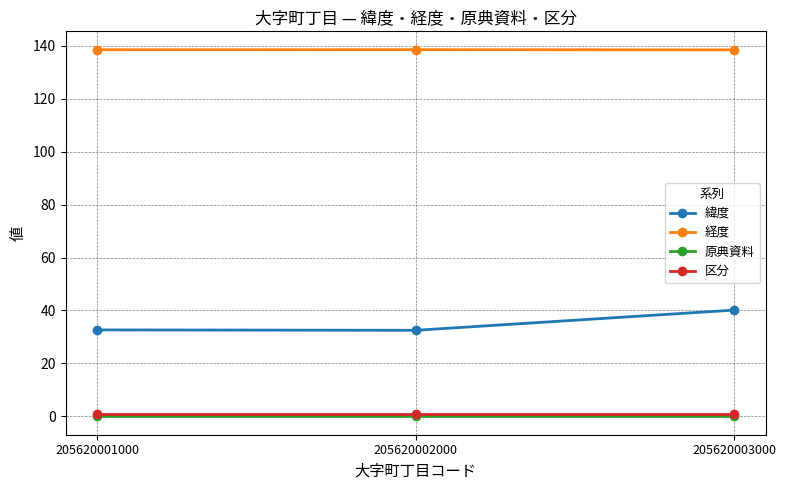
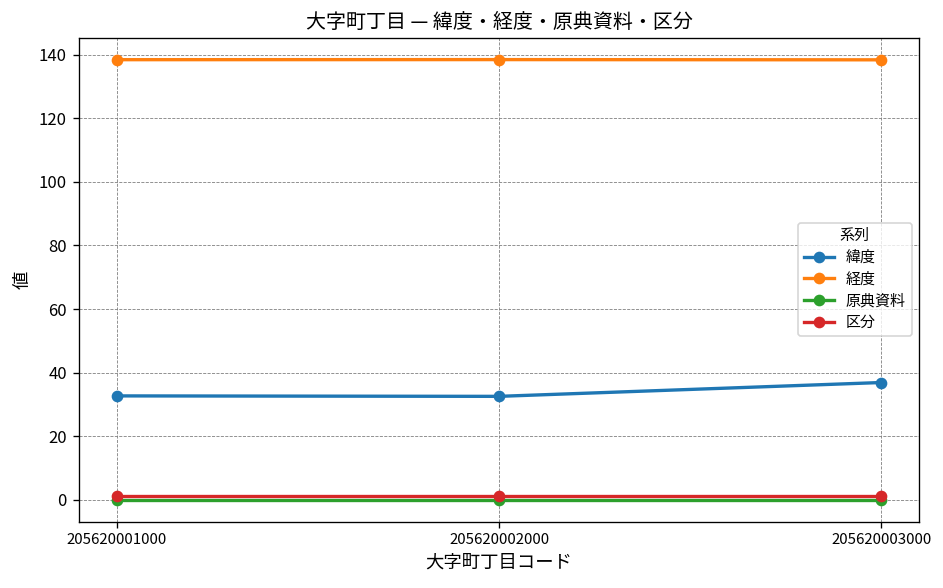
緯度, 205620003000: 40 -> 37
